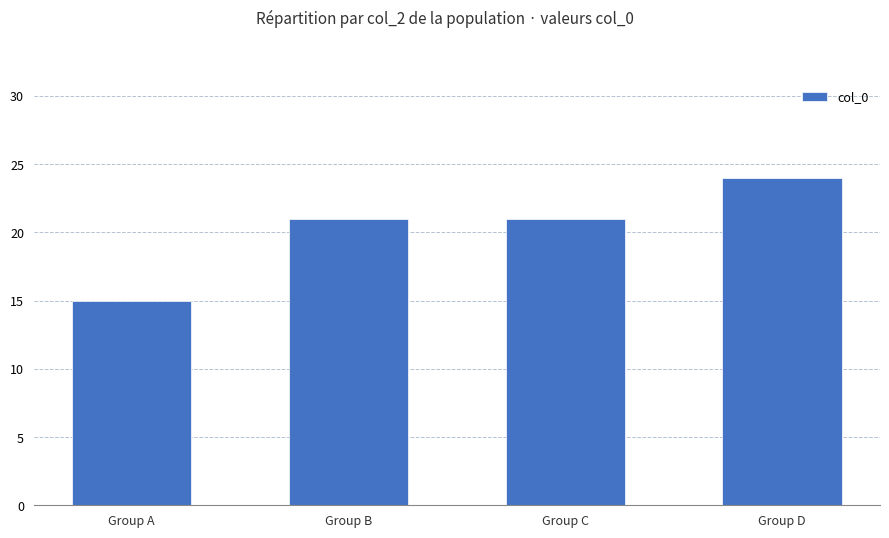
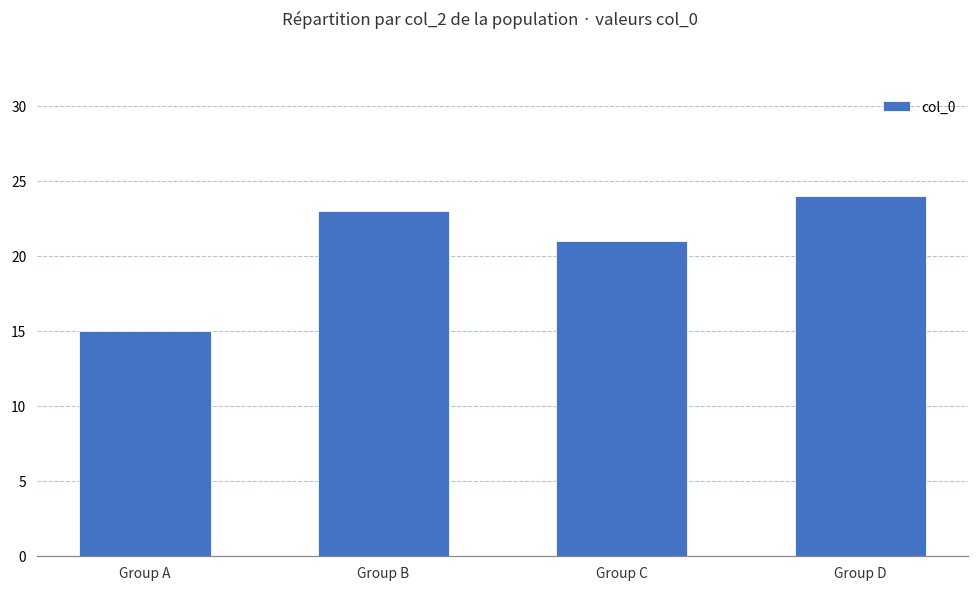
Group B: 21 -> 23
